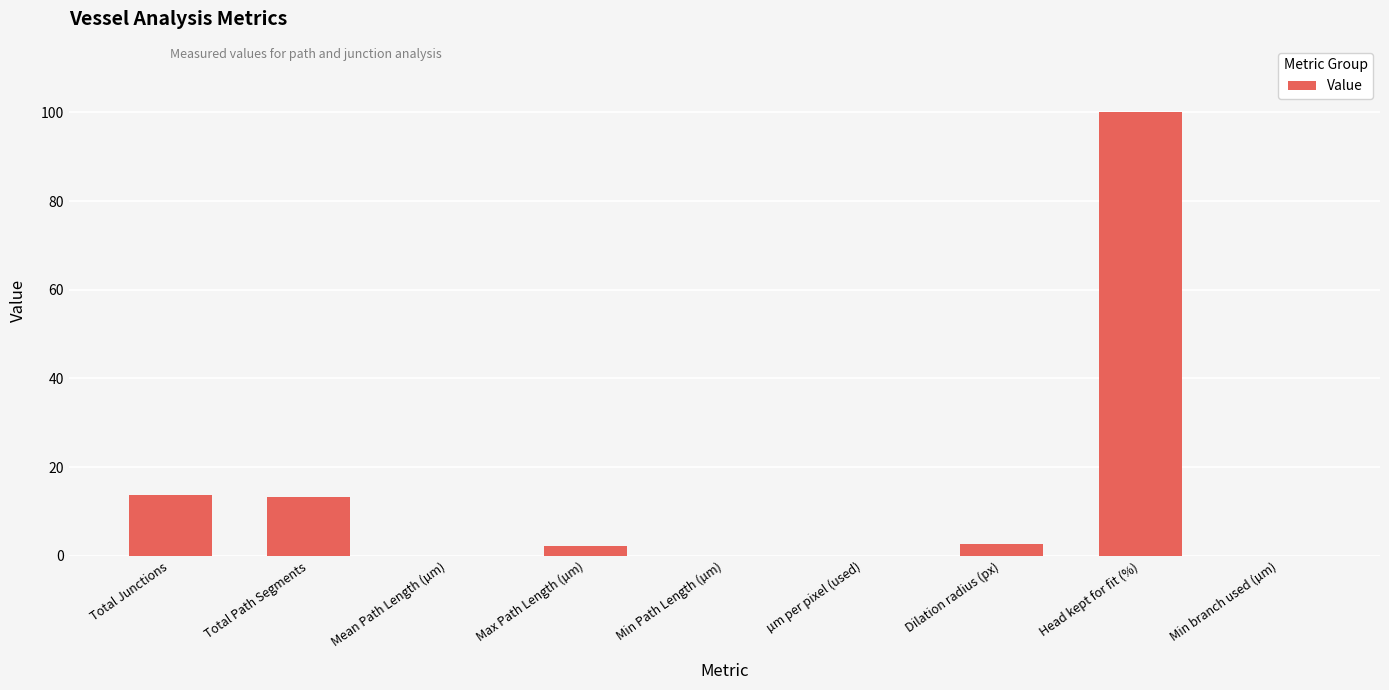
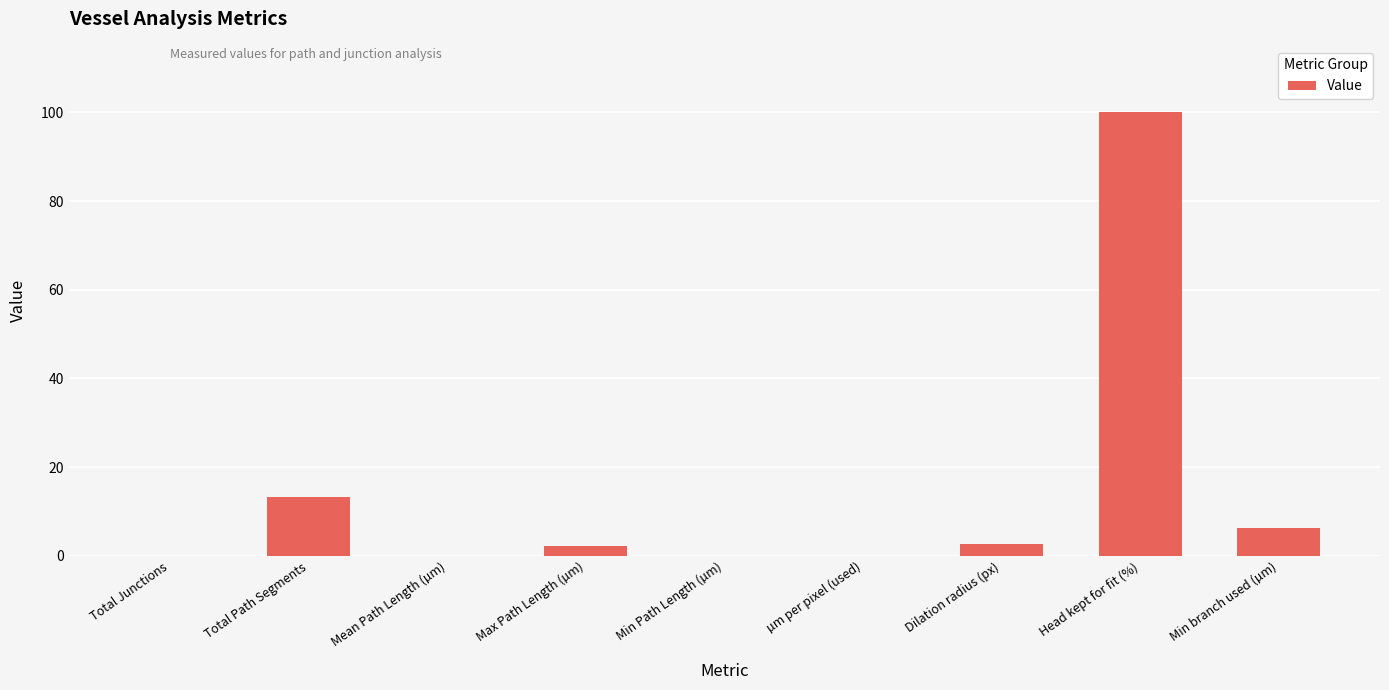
Total Junctions: 14 -> 0
Min branch used (µm): 0 -> 6
